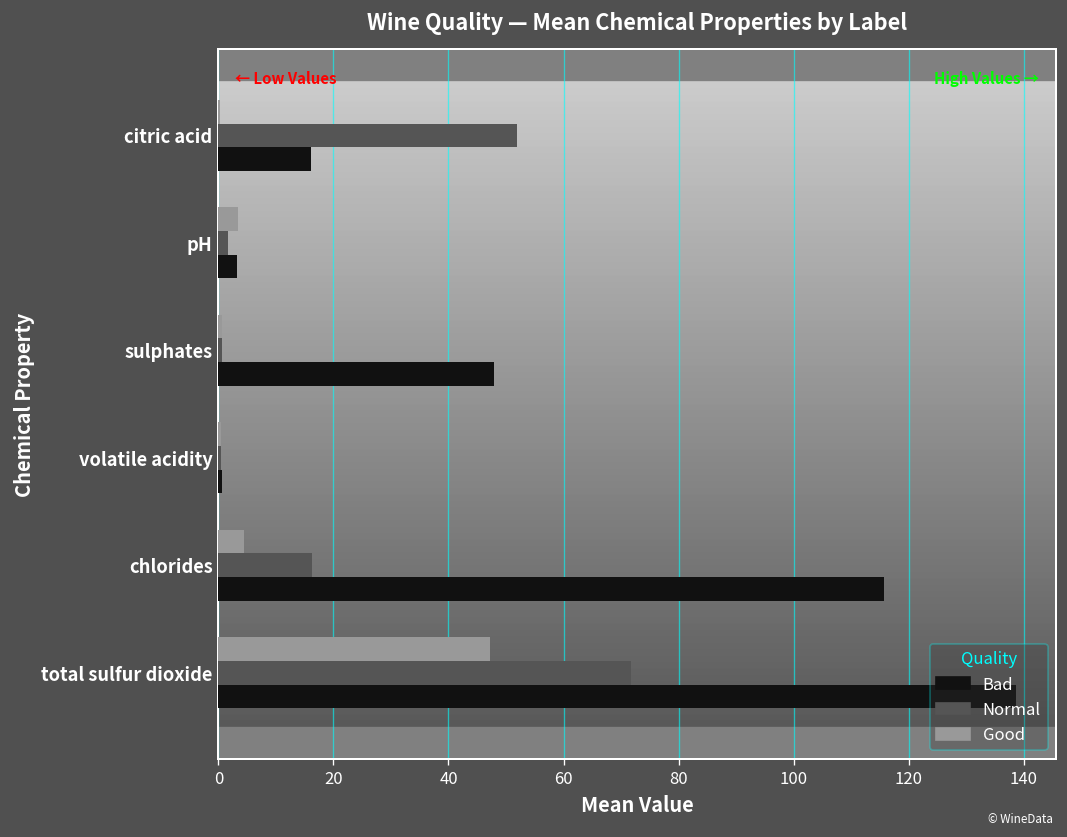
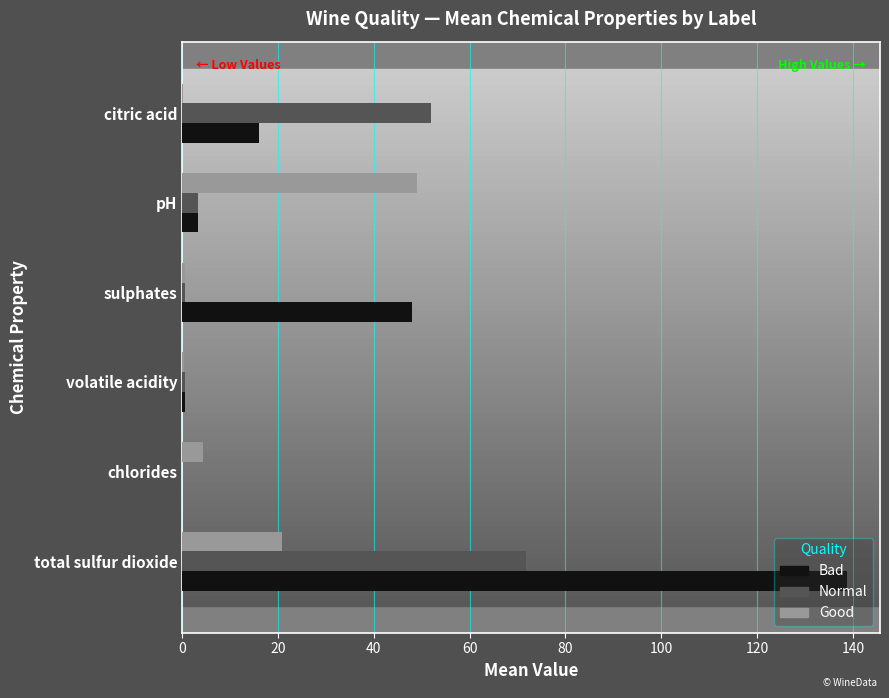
Good, pH: 3 -> 49
Normal, pH: 2 -> 3
Normal, chlorides: 16 -> 0
Bad, chlorides: 116 -> 0
Good, total sulfur dioxide: 47 -> 21
